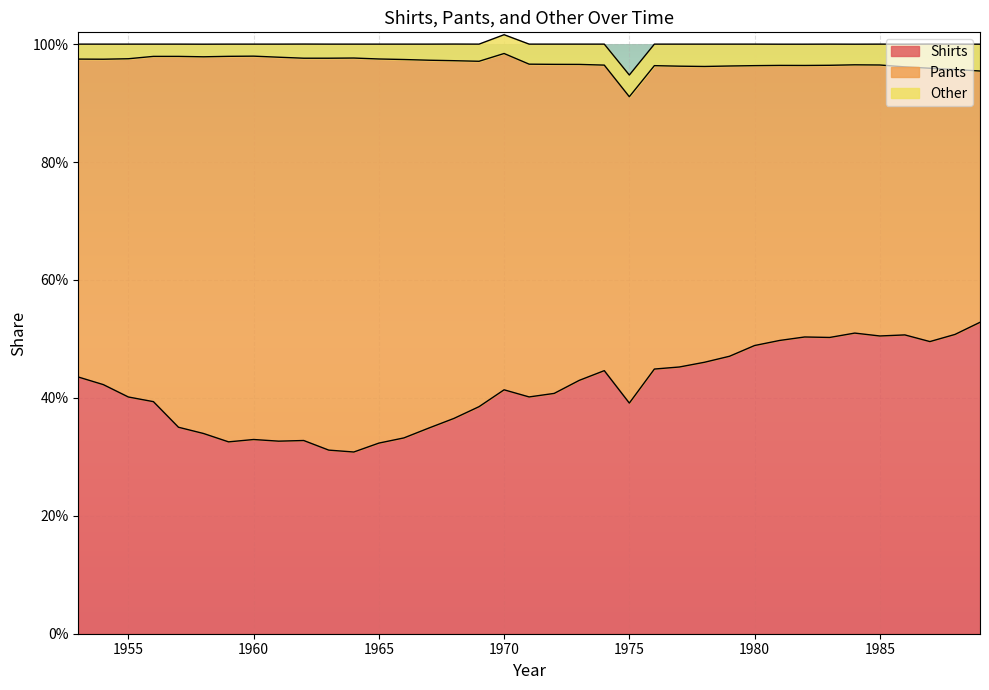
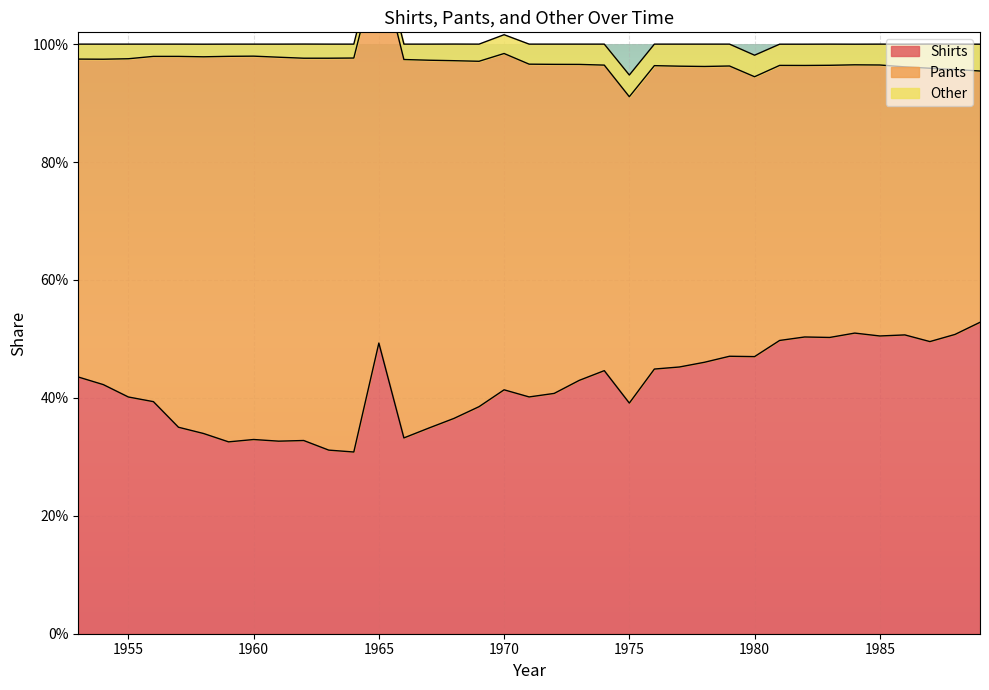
Shirts, 1965: 32% -> 49%
Shirts, 1980: 49% -> 47%
